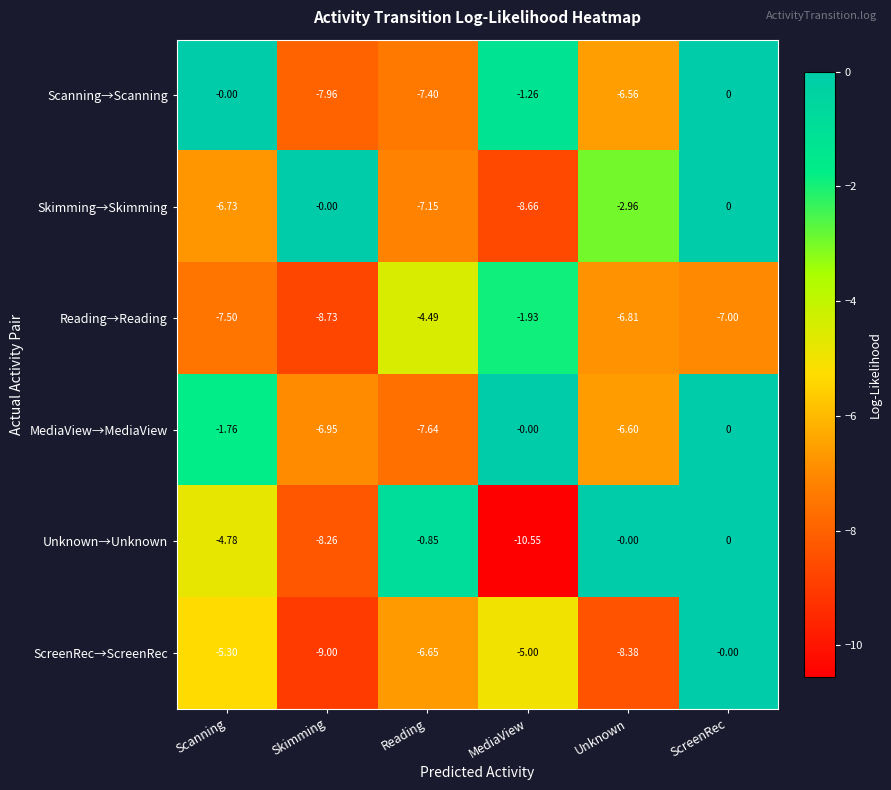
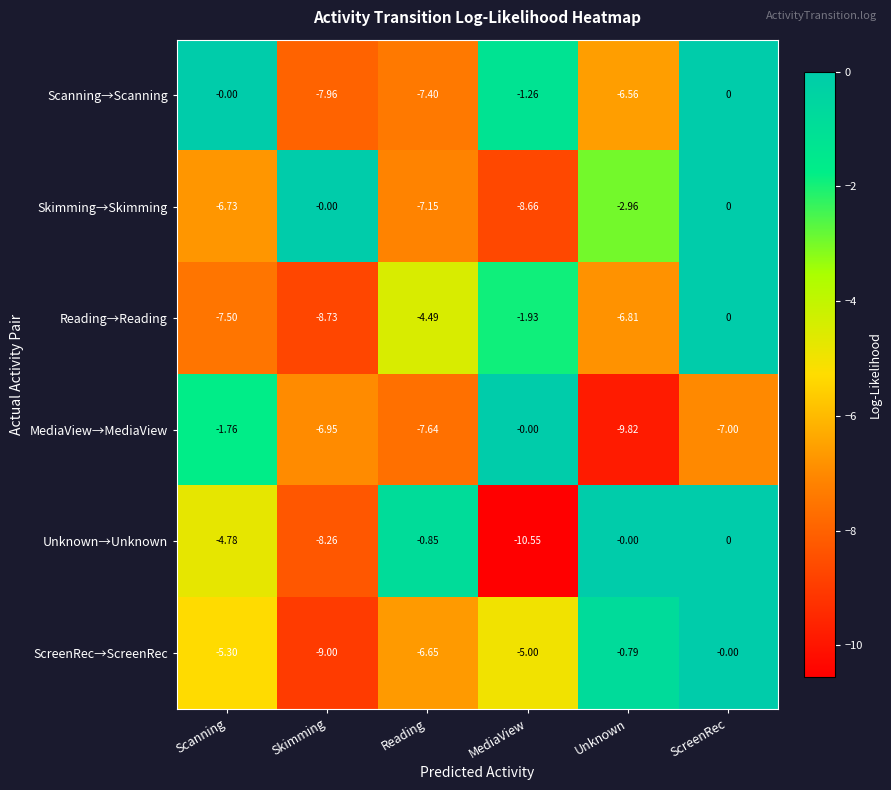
Reading→Reading, ScreenRec: -7.00 -> 0
MediaView→MediaView, Unknown: -6.60 -> -9.82
MediaView→MediaView, ScreenRec: 0 -> -7.00
ScreenRec→ScreenRec, Unknown: -8.38 -> -0.79
